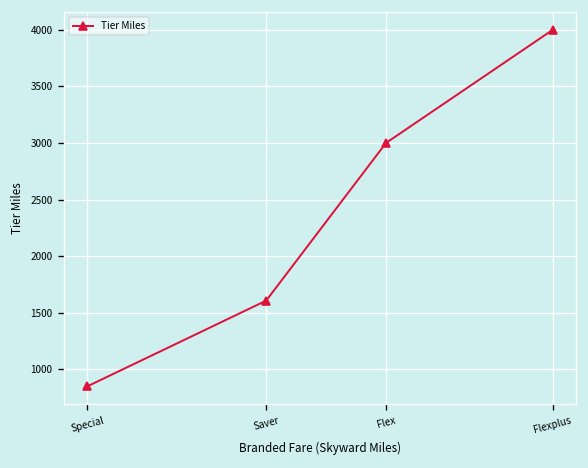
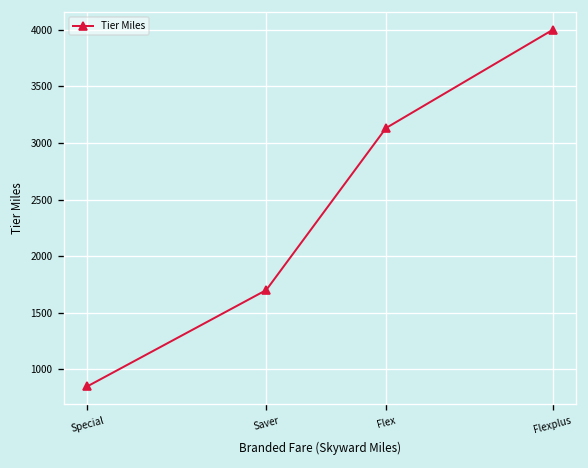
Saver: 1600 -> 1700
Flex: 3000 -> 3100
